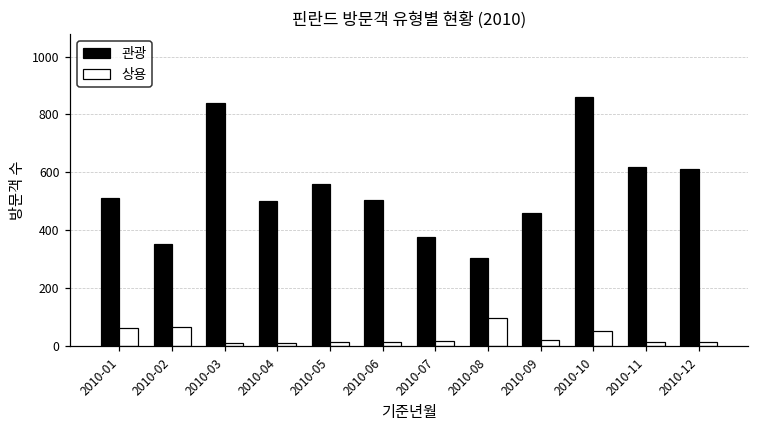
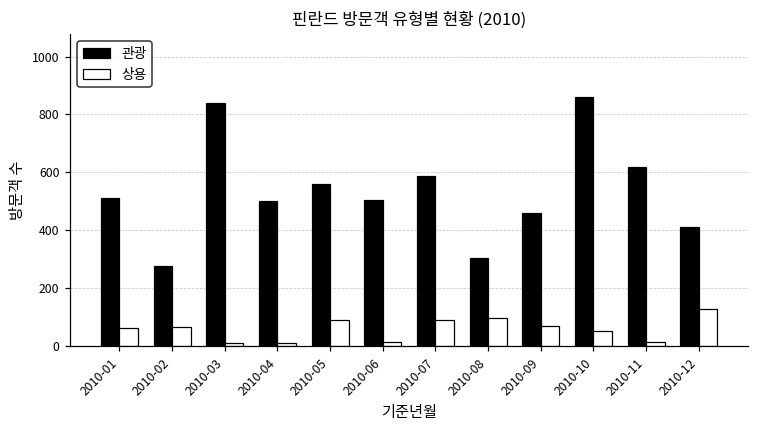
관광, 2010-02: 350 -> 280
상용, 2010-05: 20 -> 90
관광, 2010-07: 380 -> 590
상용, 2010-07: 20 -> 90
상용, 2010-09: 20 -> 70
관광, 2010-12: 610 -> 410
상용, 2010-12: 20 -> 130
